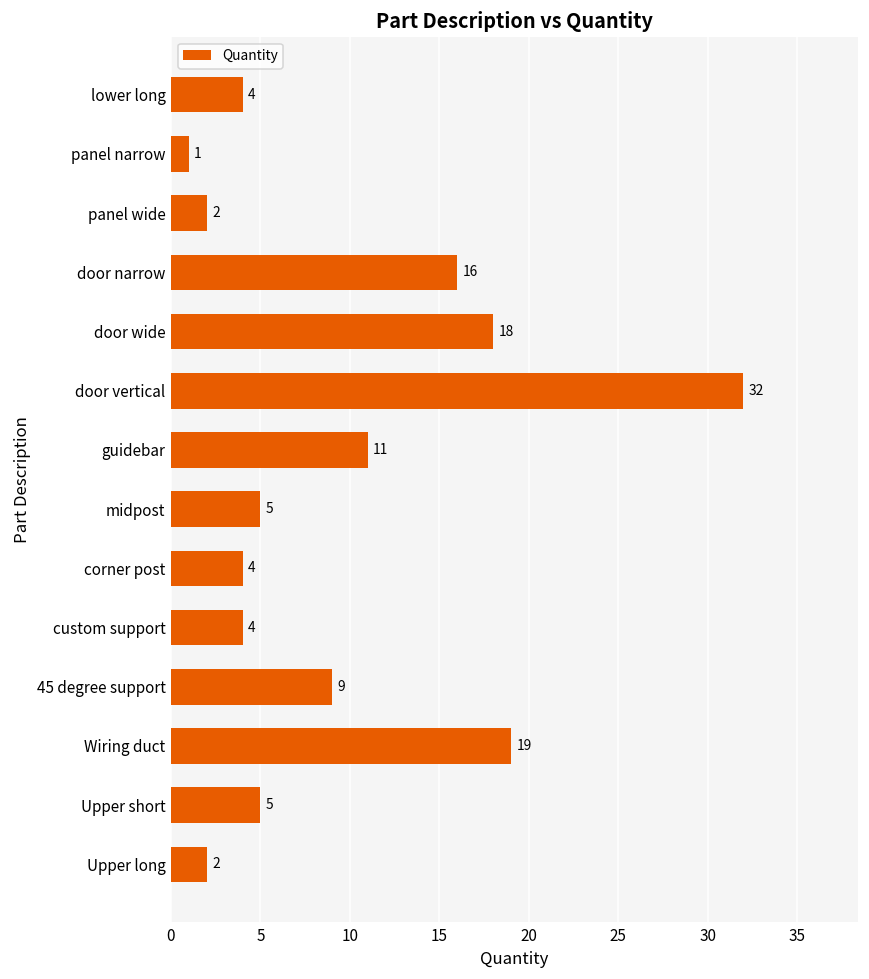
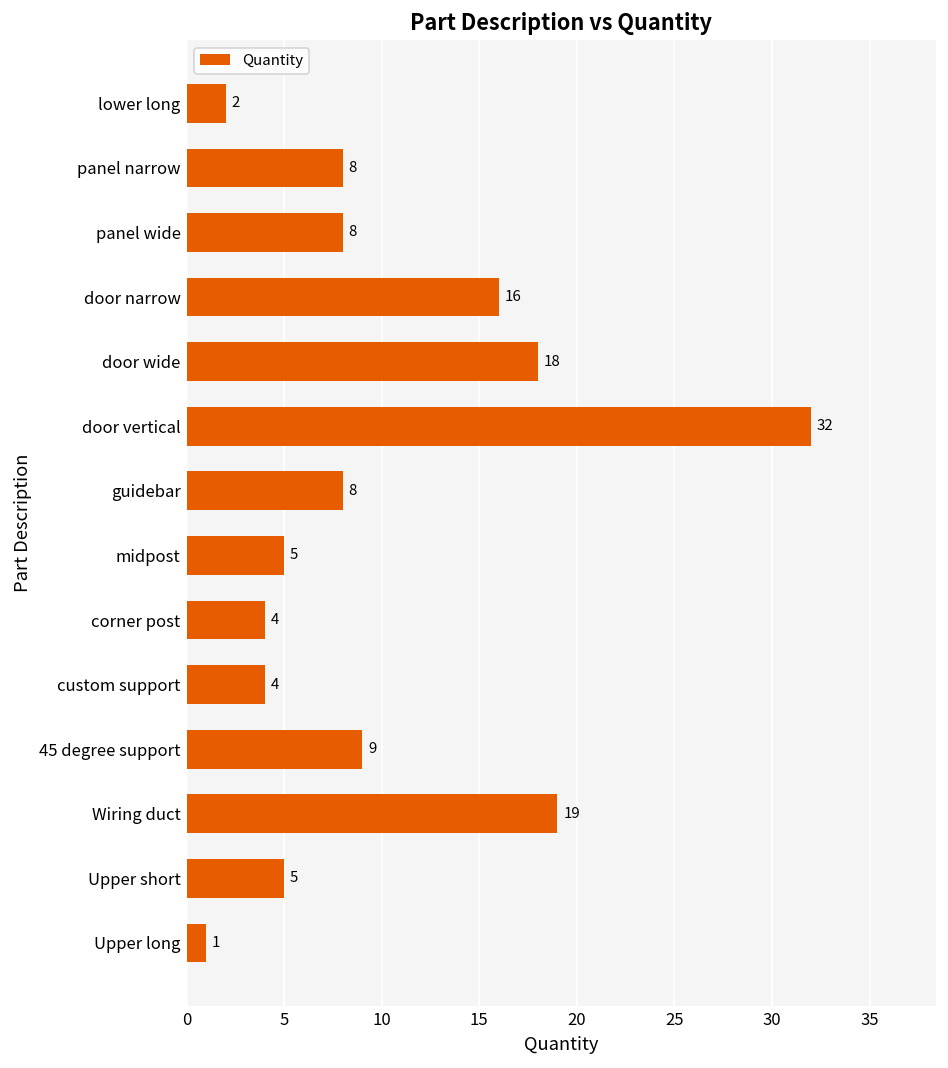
lower long: 4 -> 2
panel narrow: 1 -> 8
panel wide: 2 -> 8
guidebar: 11 -> 8
Upper long: 2 -> 1
